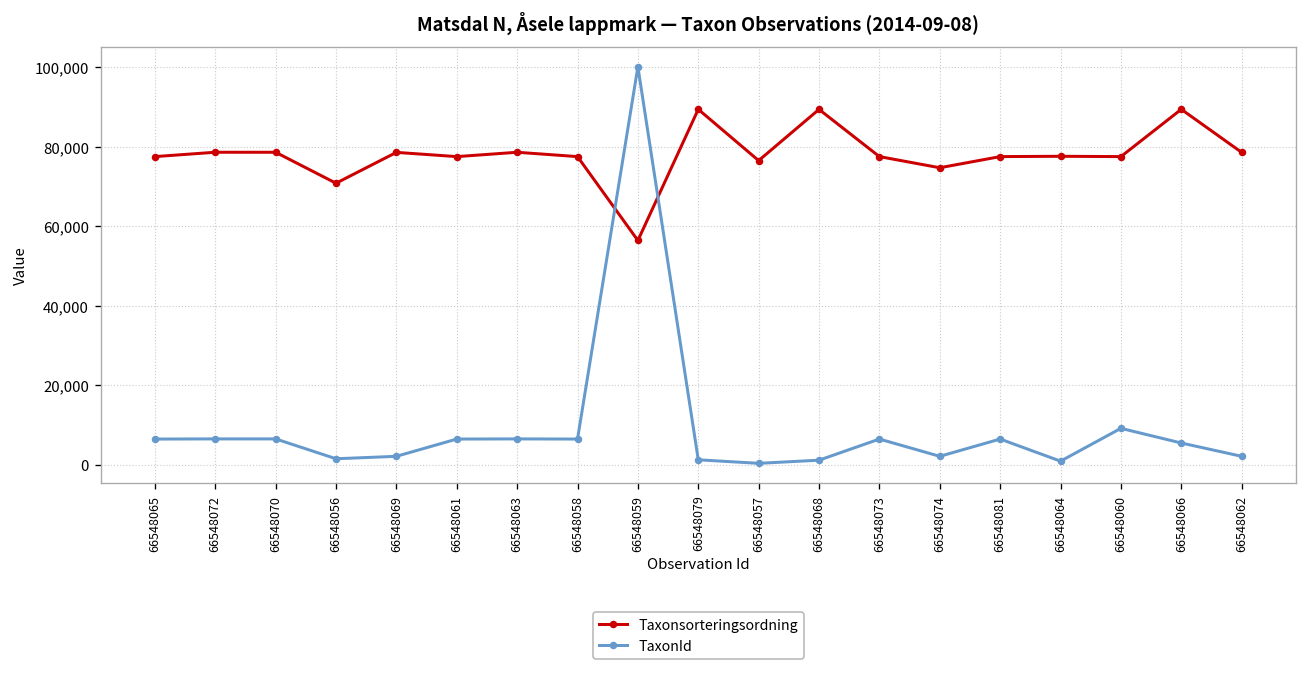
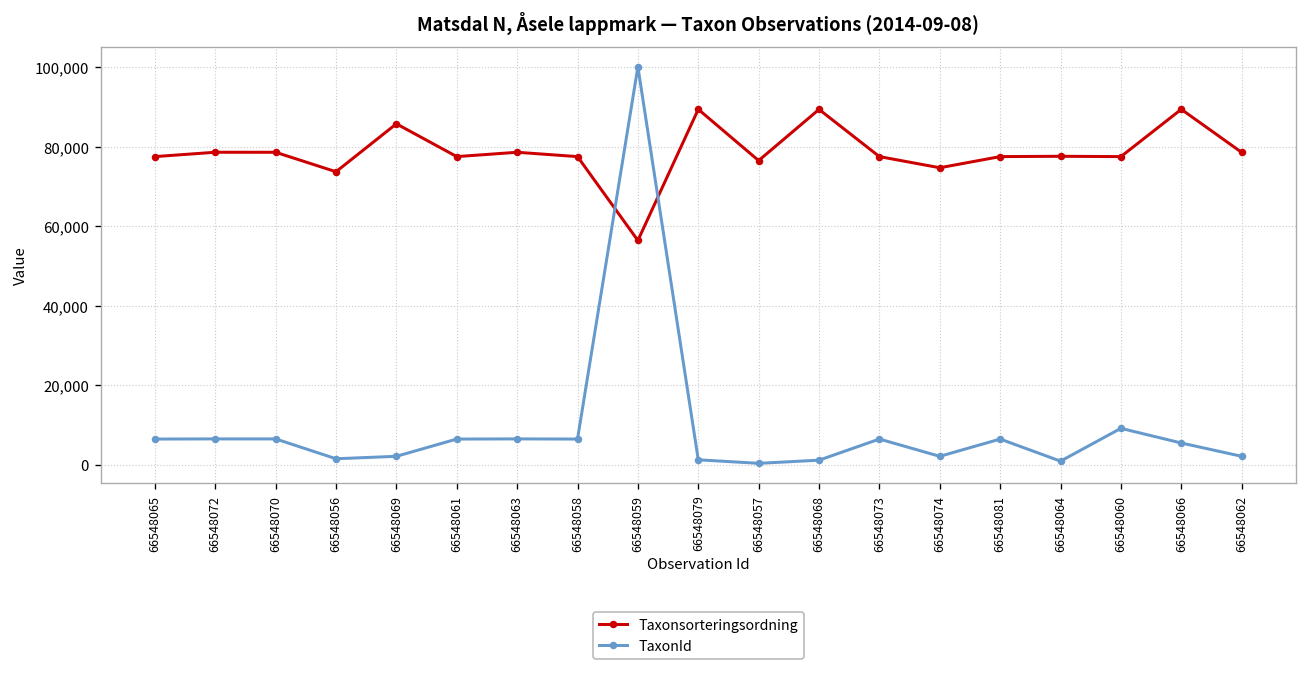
Taxonsorteringsordning, 66548056: 71,000 -> 74,000
Taxonsorteringsordning, 66548069: 79,000 -> 86,000
